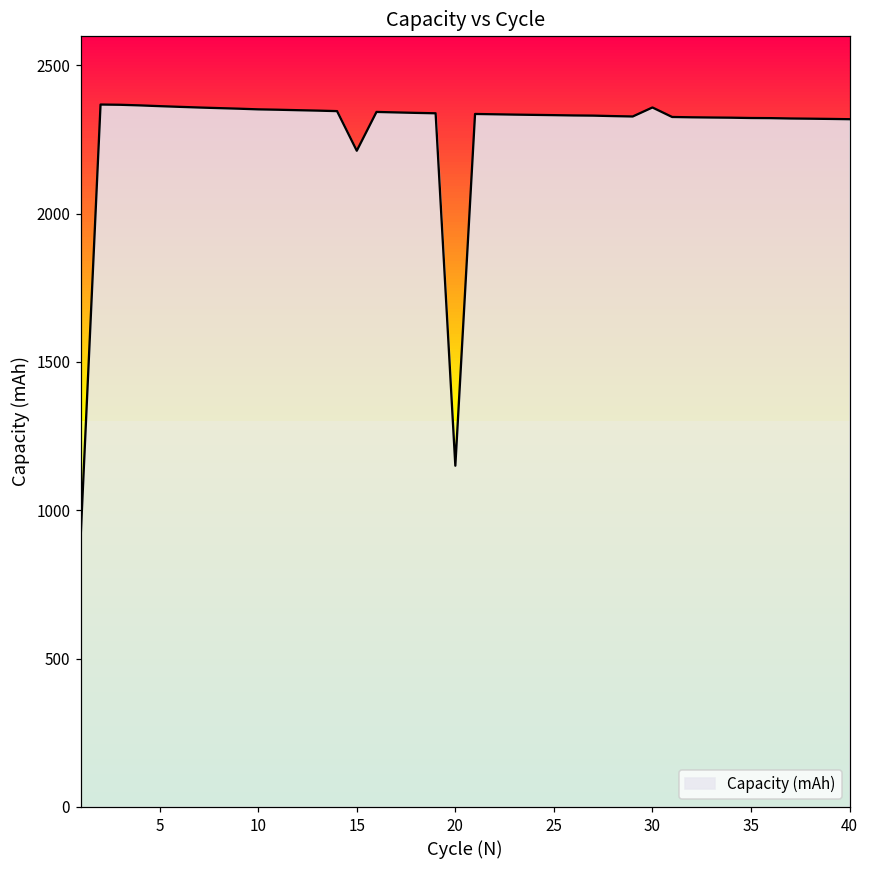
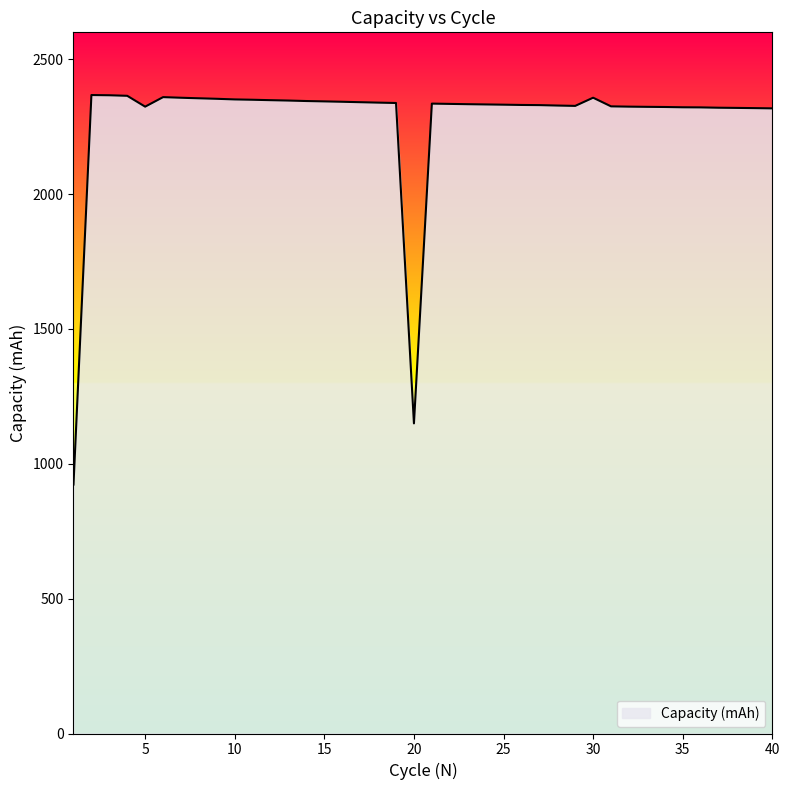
5: 2360 -> 2320
15: 2210 -> 2340
